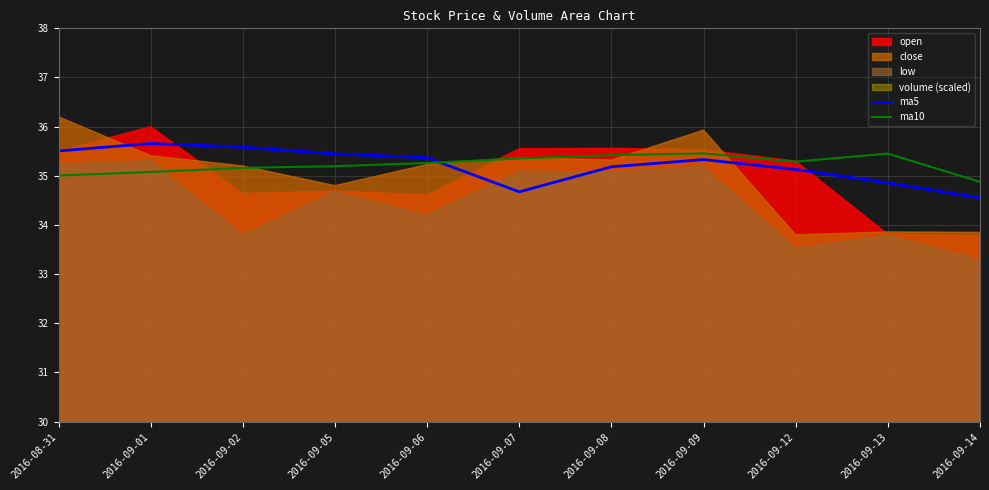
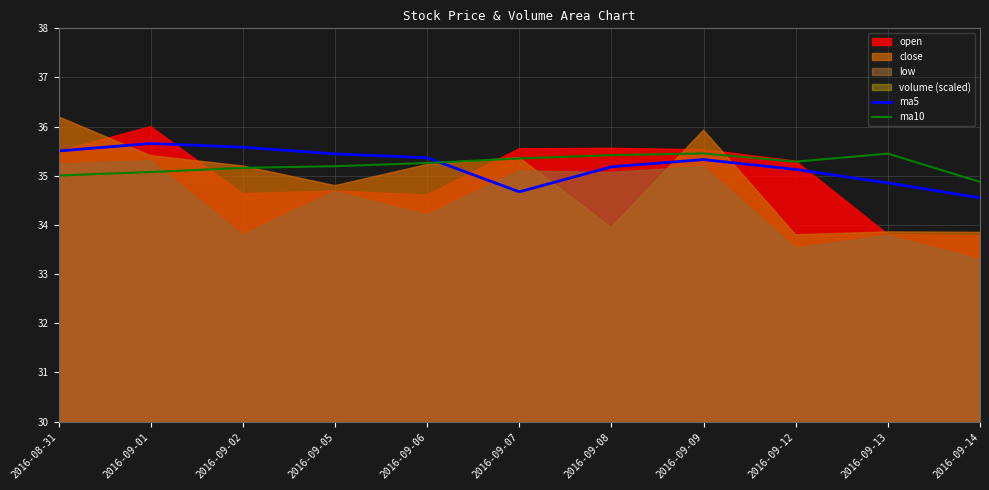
close, 2016-09-08: 35.3 -> 34.0
